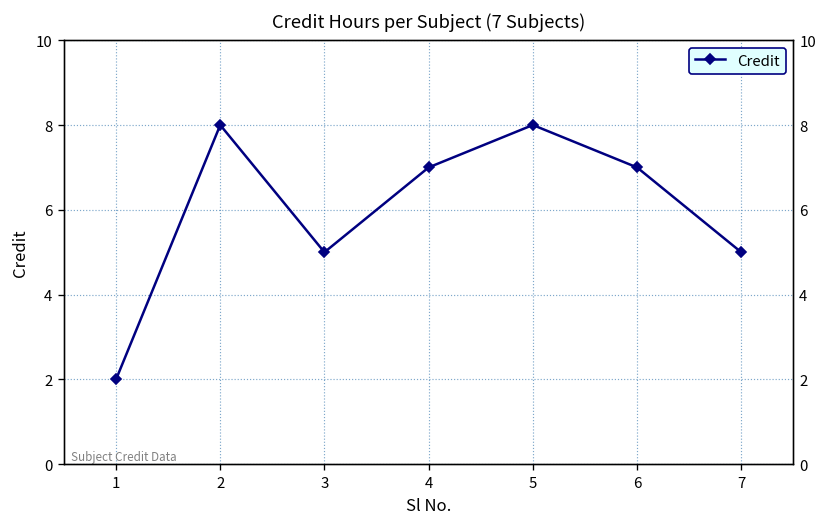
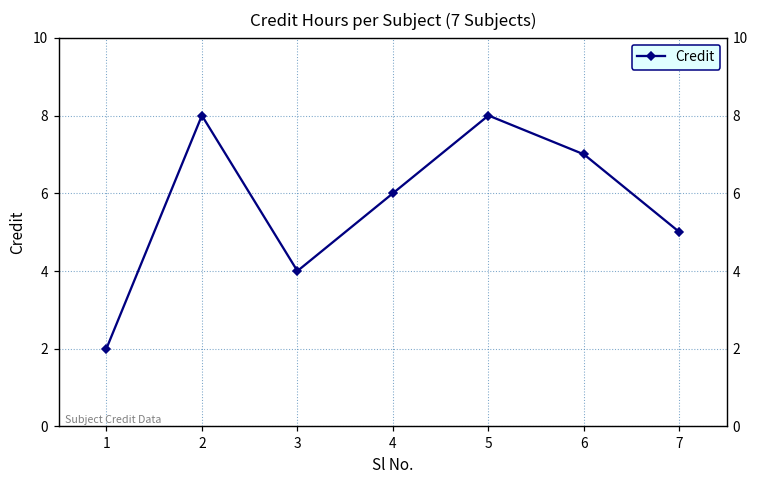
3: 5 -> 4
4: 7 -> 6
